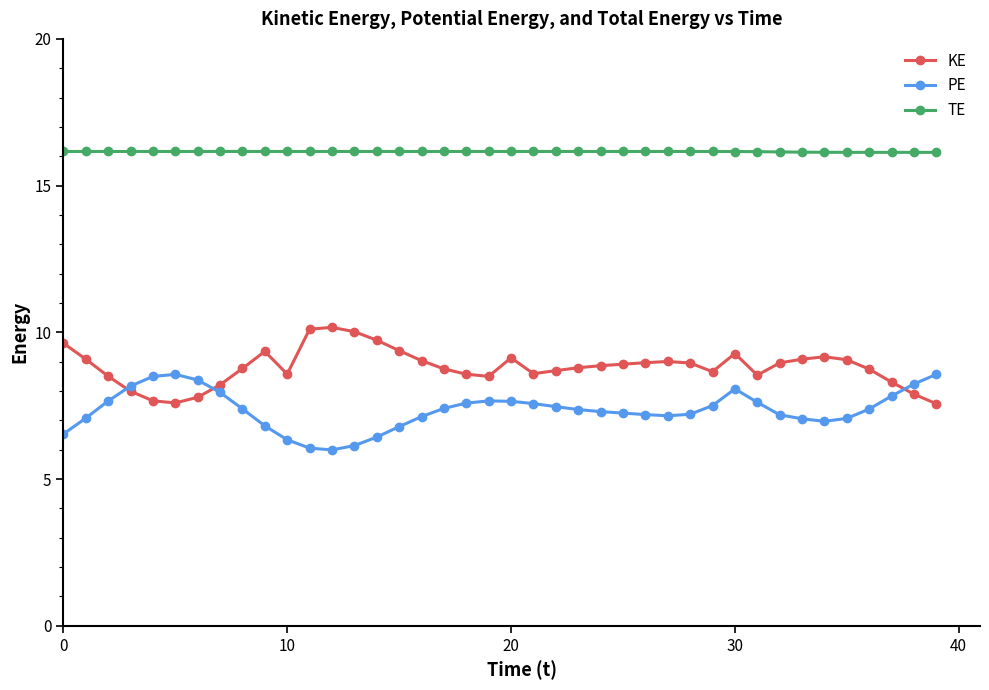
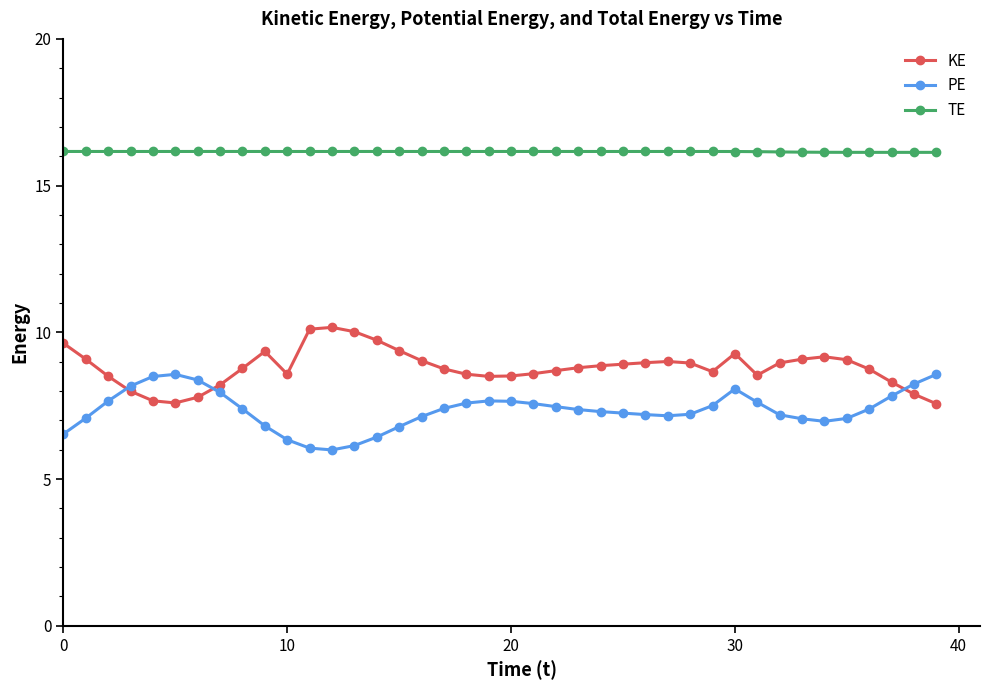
KE, 20: 9.1 -> 8.5
